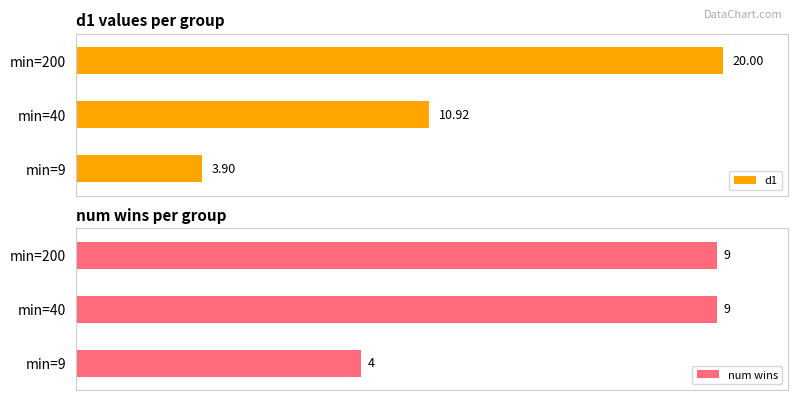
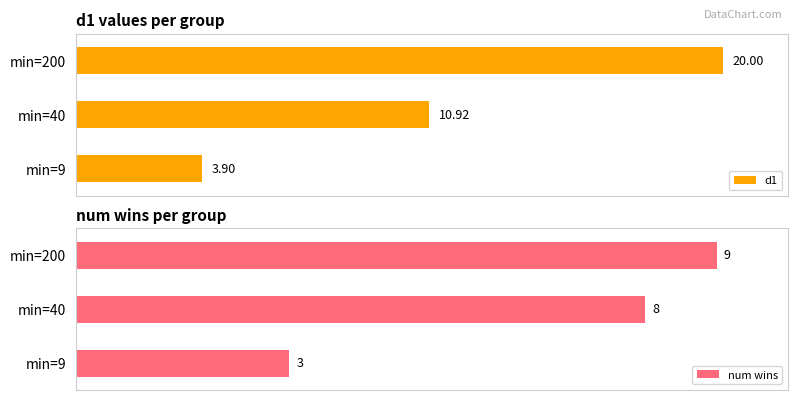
num wins per group, min=40: 9 -> 8
num wins per group, min=9: 4 -> 3
